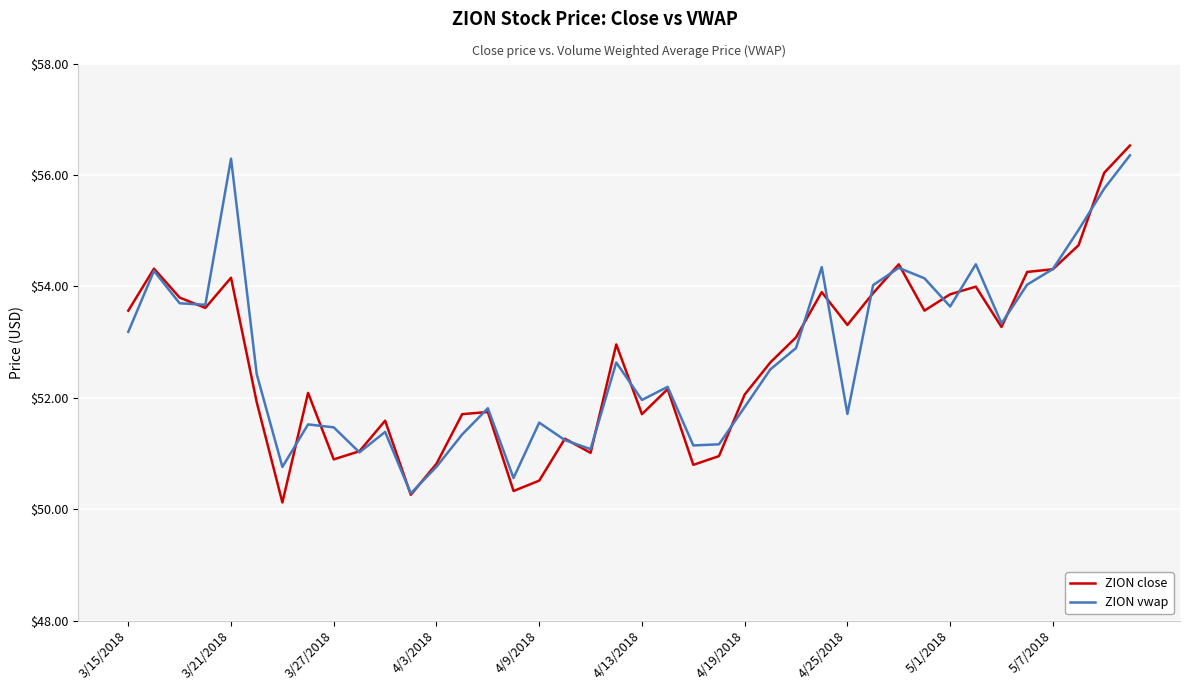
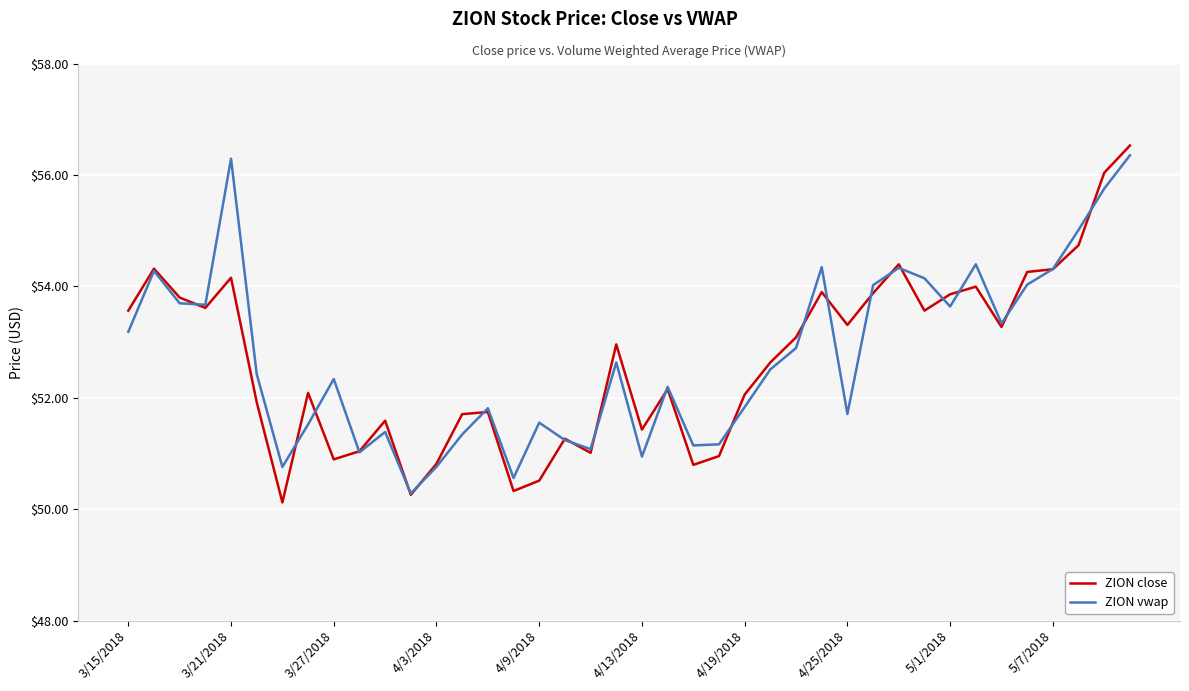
ZION vwap, 3/27/2018: $51.5 -> $52.3
ZION close, 4/13/2018: $51.7 -> $51.4
ZION vwap, 4/13/2018: $52.0 -> $50.9
